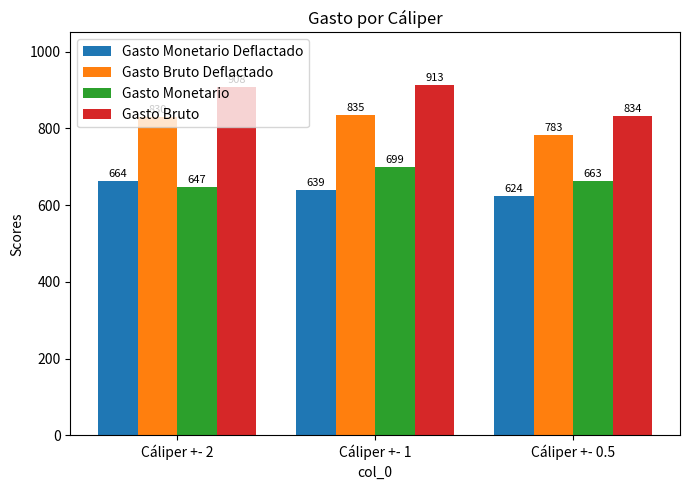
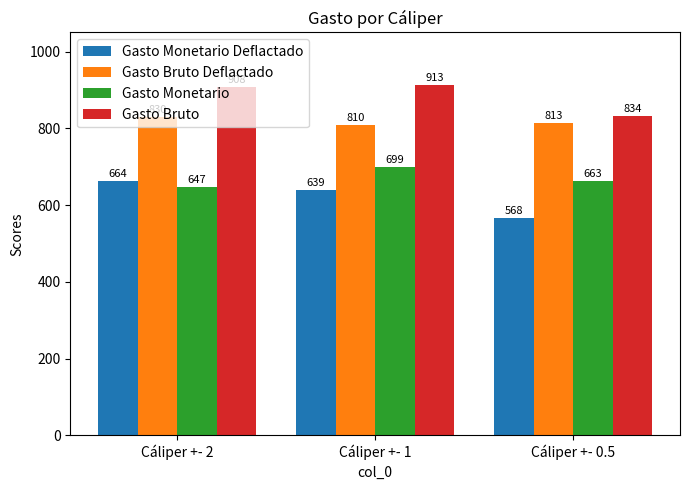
Gasto Bruto Deflactado, Cáliper +- 1: 835 -> 810
Gasto Monetario Deflactado, Cáliper +- 0.5: 624 -> 568
Gasto Bruto Deflactado, Cáliper +- 0.5: 783 -> 813
